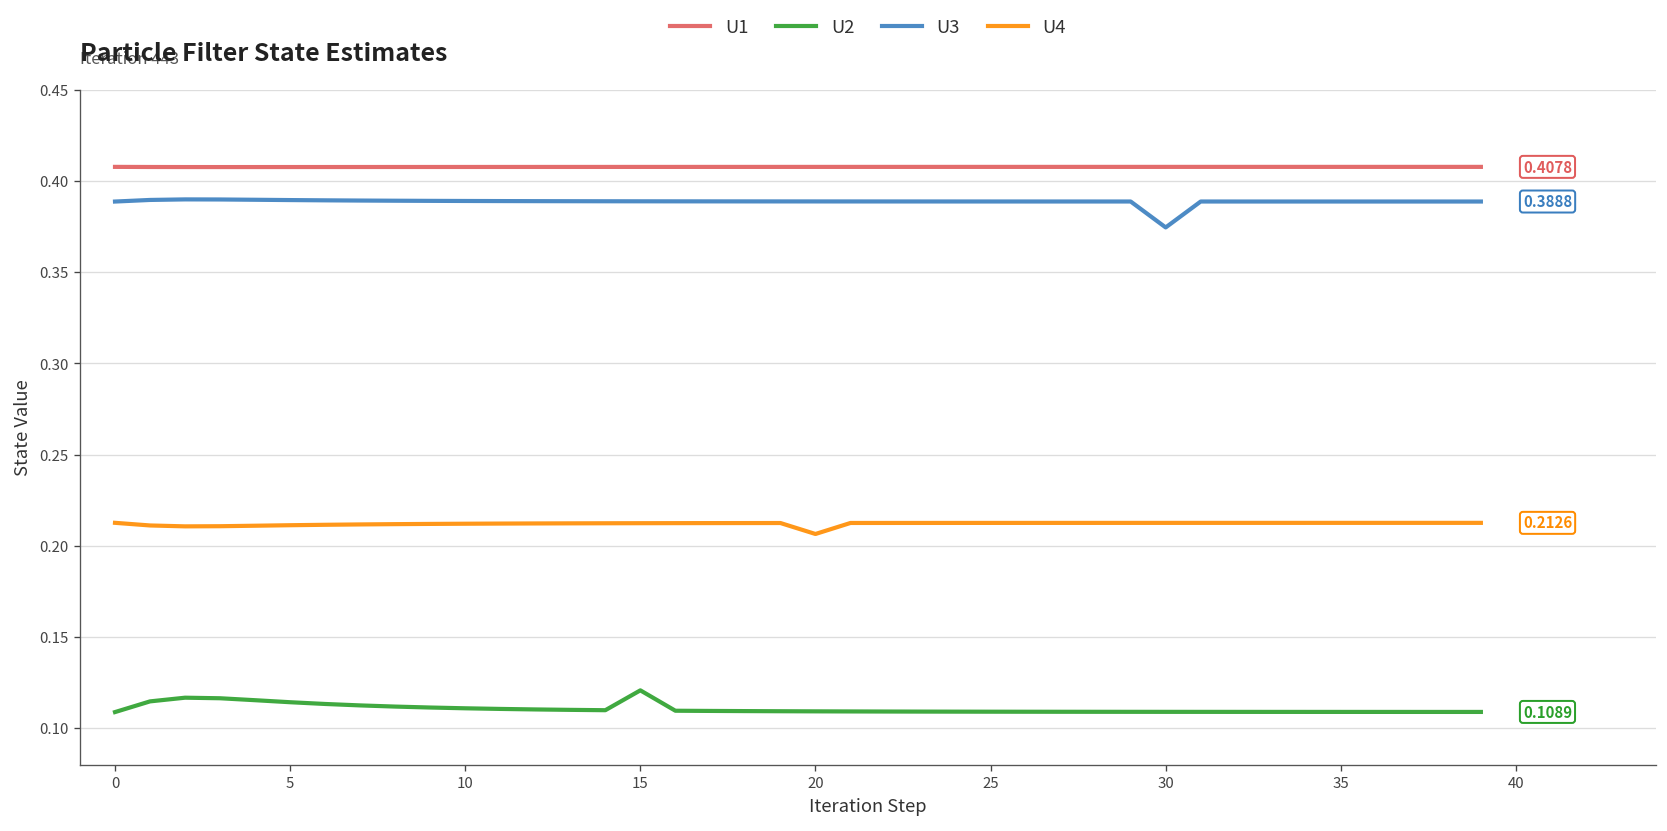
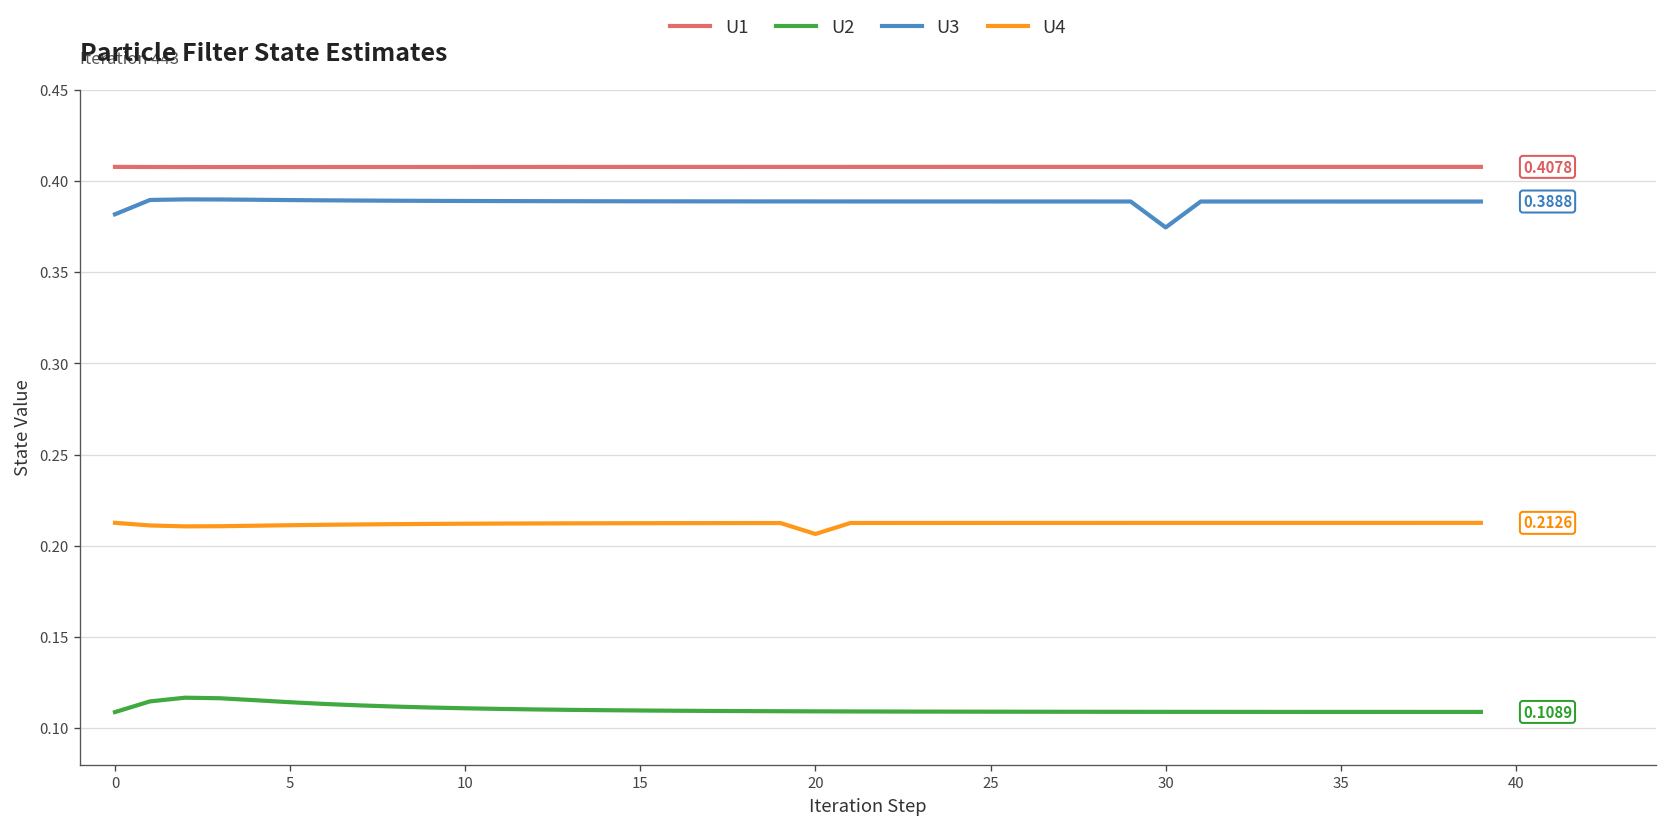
U3, 0: 0.389 -> 0.382
U2, 15: 0.121 -> 0.110
